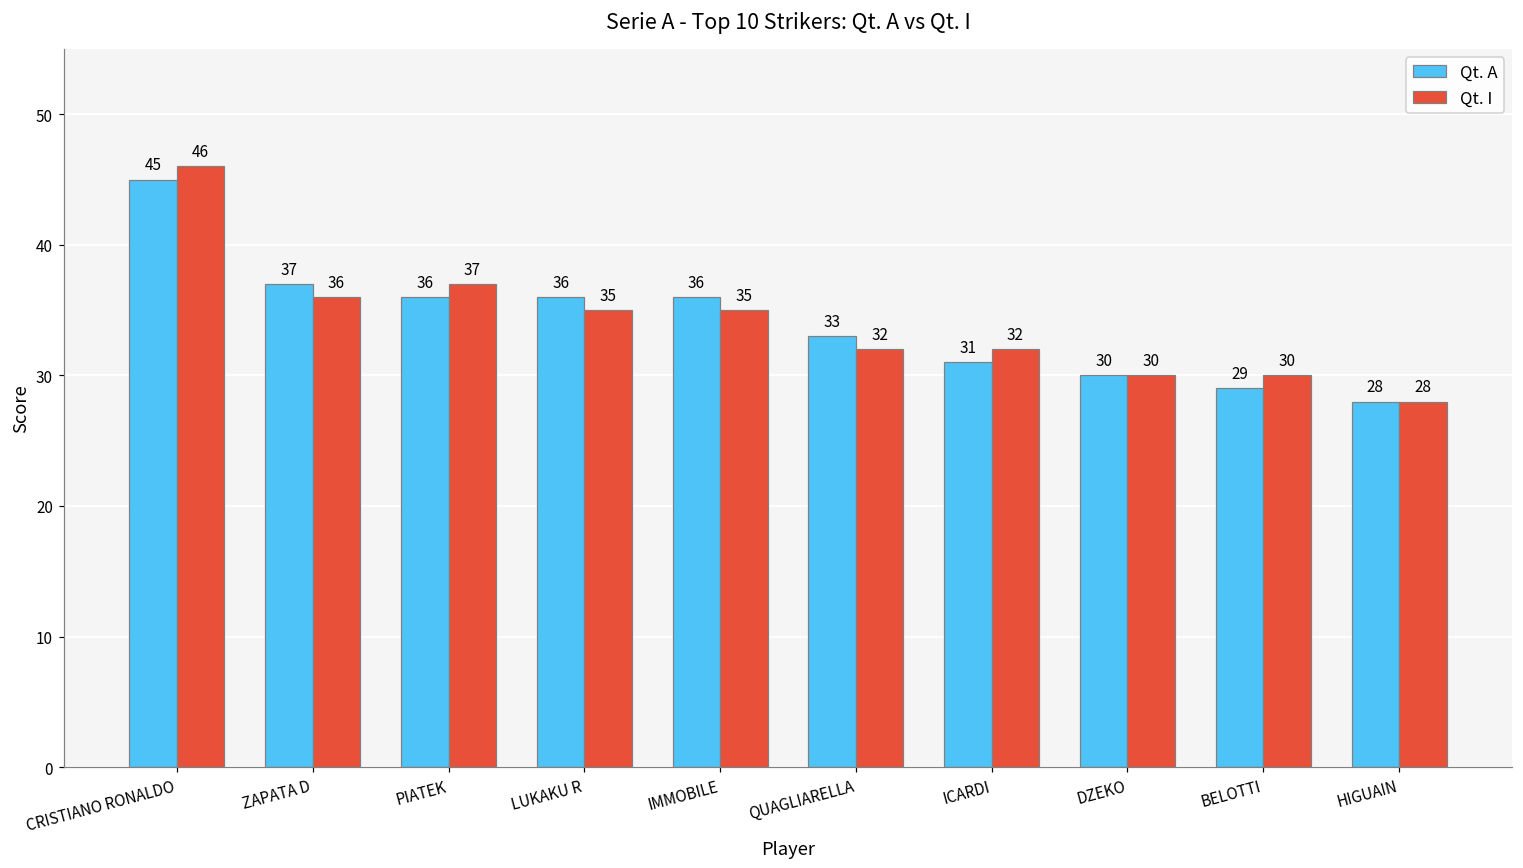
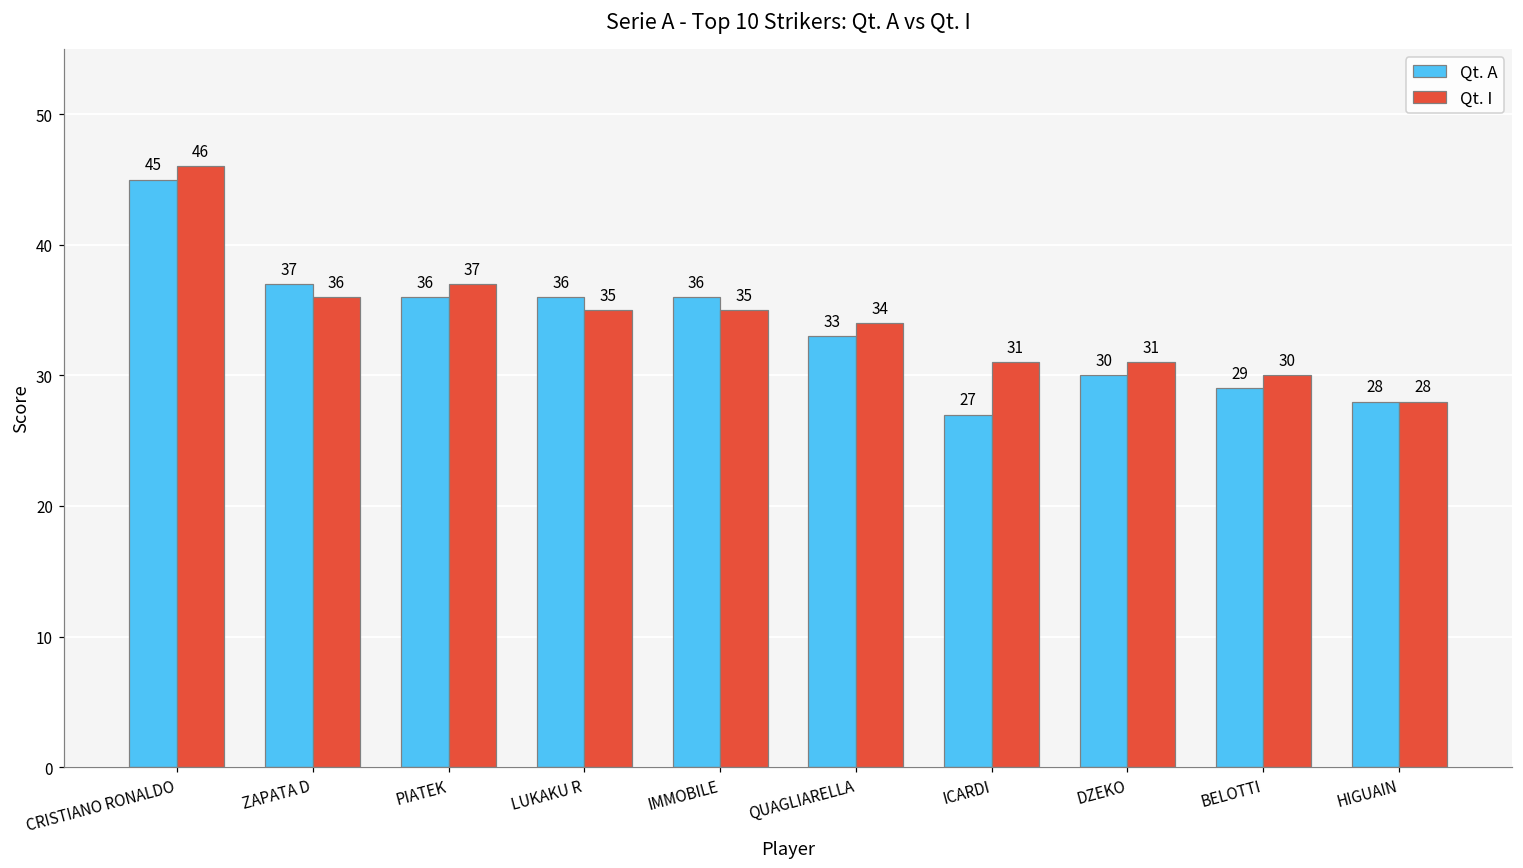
Qt. I, QUAGLIARELLA: 32 -> 34
Qt. A, ICARDI: 31 -> 27
Qt. I, ICARDI: 32 -> 31
Qt. I, DZEKO: 30 -> 31
